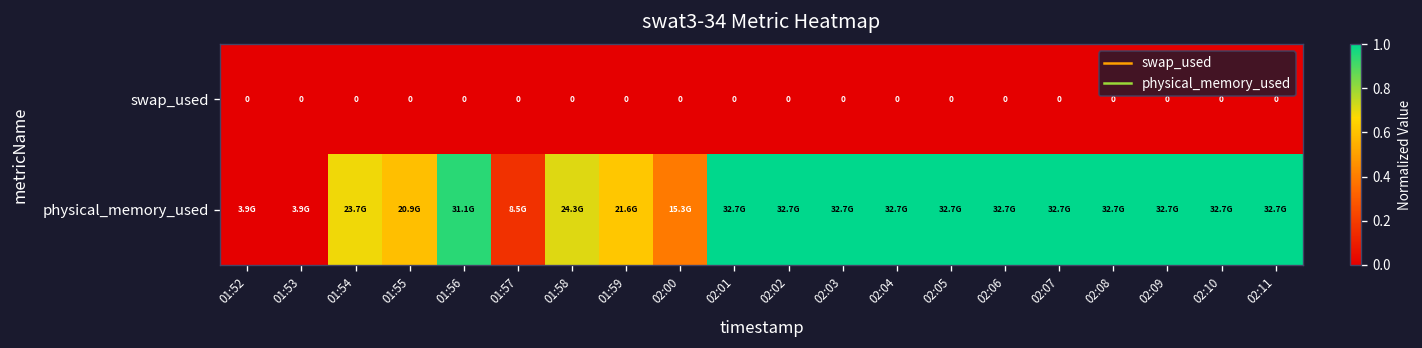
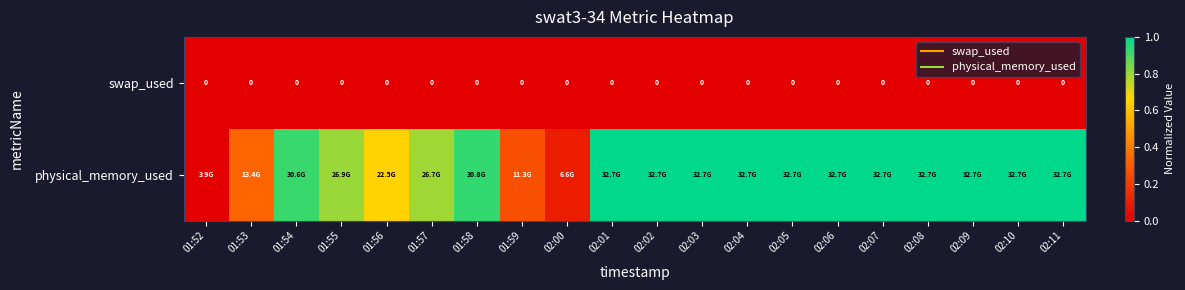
physical_memory_used, 01:53: 3.9G -> 13.4G
physical_memory_used, 01:54: 23.7G -> 30.6G
physical_memory_used, 01:55: 20.9G -> 26.9G
physical_memory_used, 01:56: 31.1G -> 22.5G
physical_memory_used, 01:57: 8.5G -> 26.7G
physical_memory_used, 01:58: 24.3G -> 30.8G
physical_memory_used, 01:59: 21.6G -> 11.3G
physical_memory_used, 02:00: 15.3G -> 6.6G
